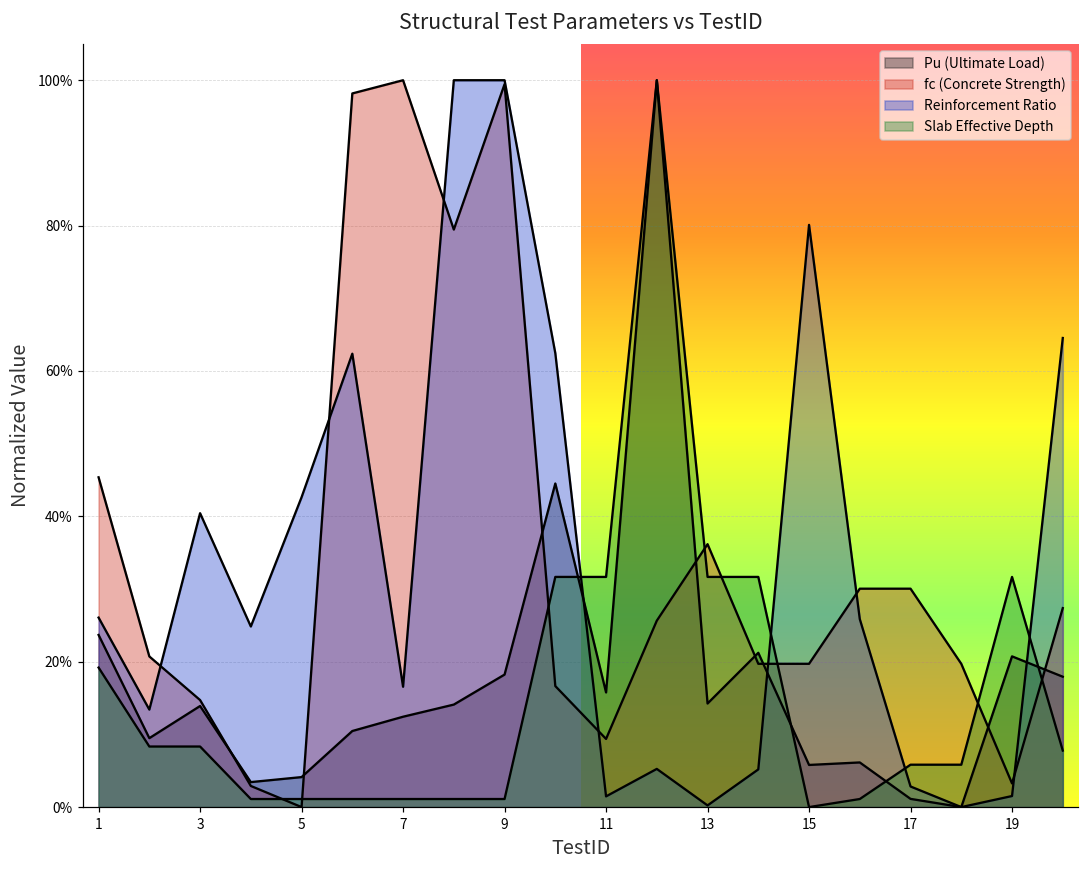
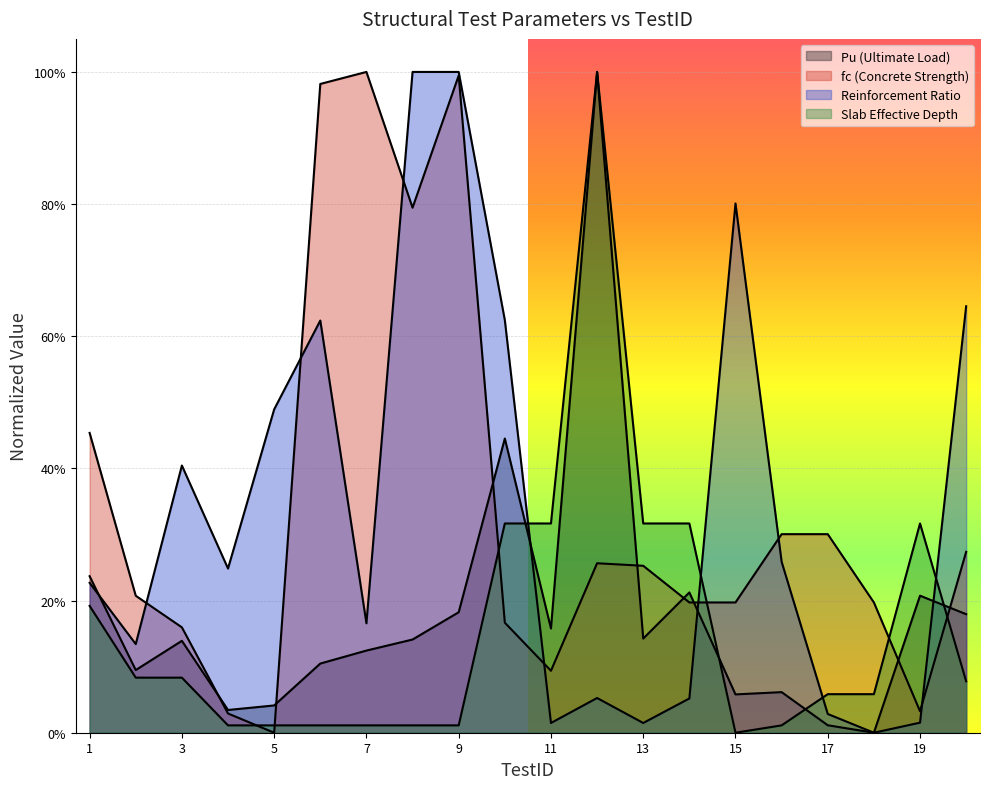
Reinforcement Ratio, 1: 26% -> 23%
fc (Concrete Strength), 3: 15% -> 16%
Reinforcement Ratio, 5: 43% -> 49%
fc (Concrete Strength), 13: 36% -> 25%
Reinforcement Ratio, 13: 0% -> 1%
